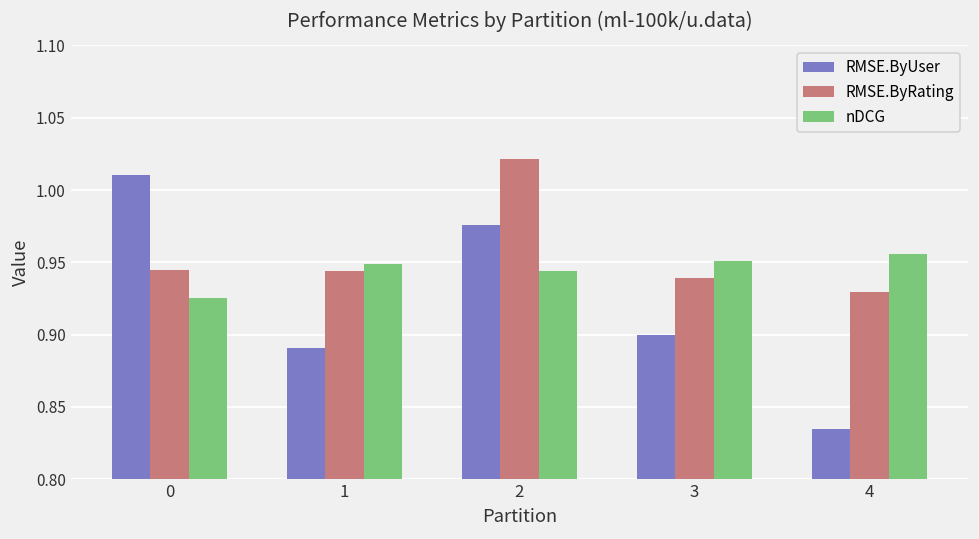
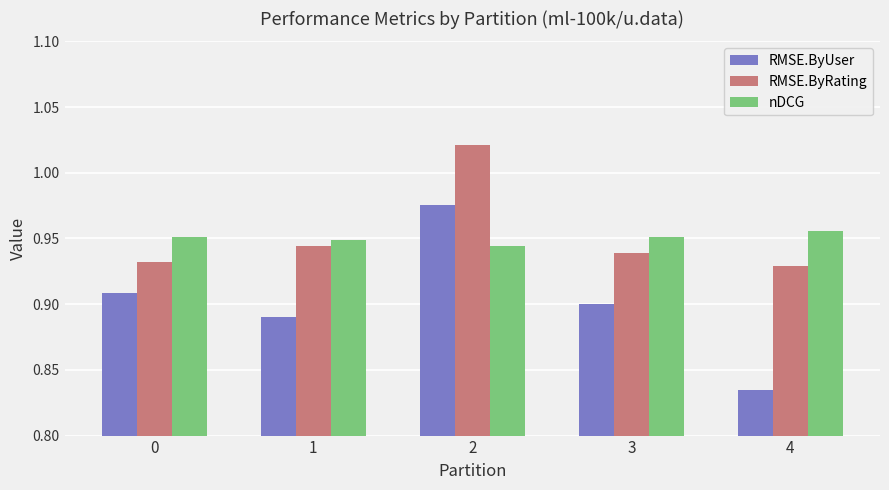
RMSE.ByUser, 0: 1.010 -> 0.909
RMSE.ByRating, 0: 0.945 -> 0.932
nDCG, 0: 0.926 -> 0.951
